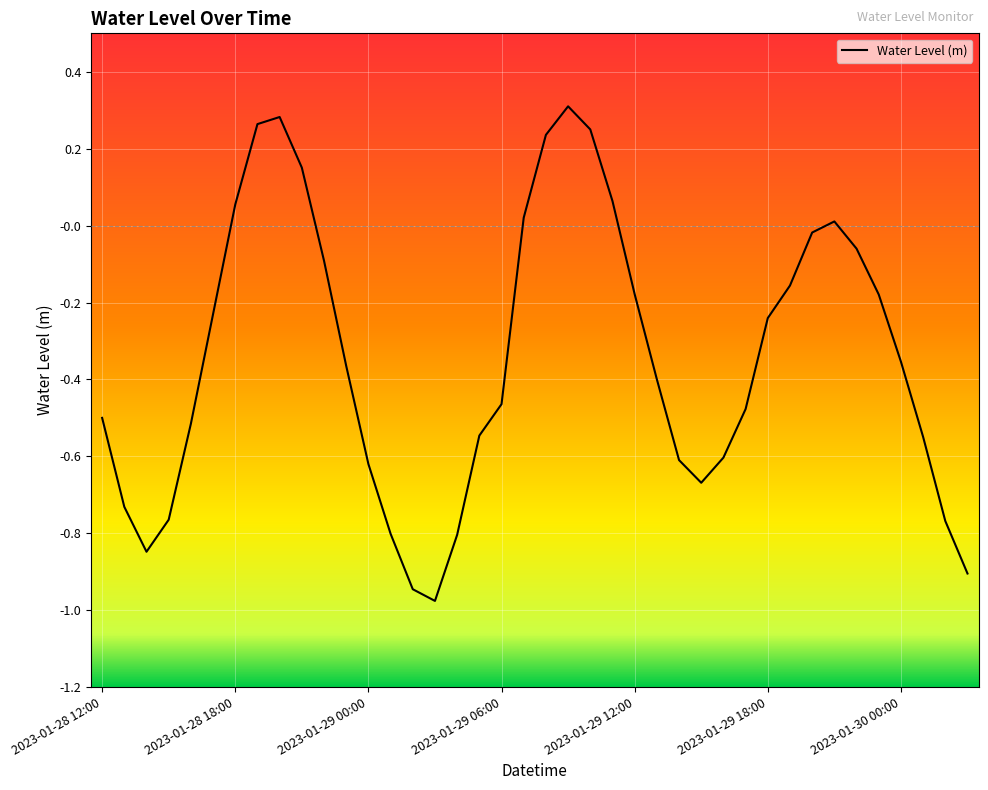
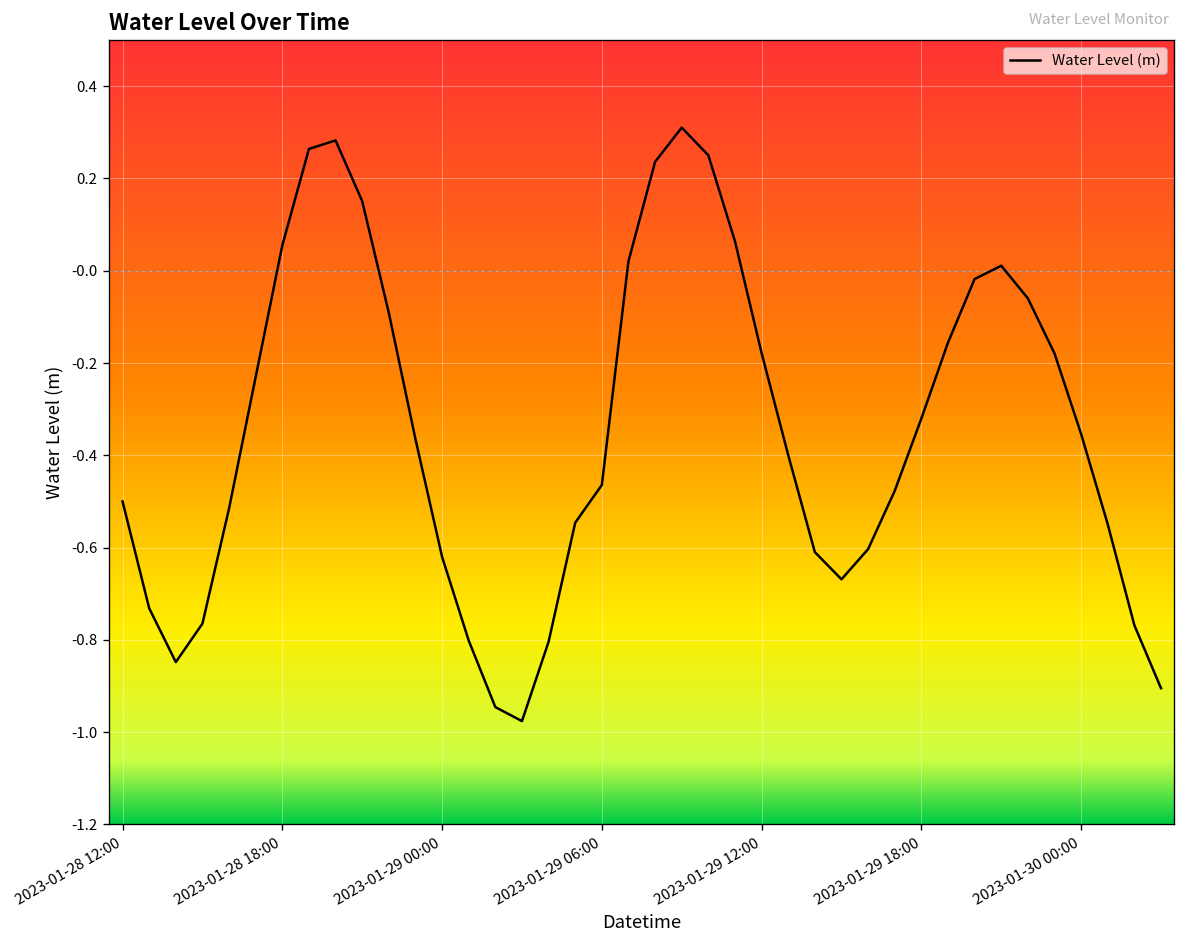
2023-01-29 18:00: -0.24 -> -0.32
